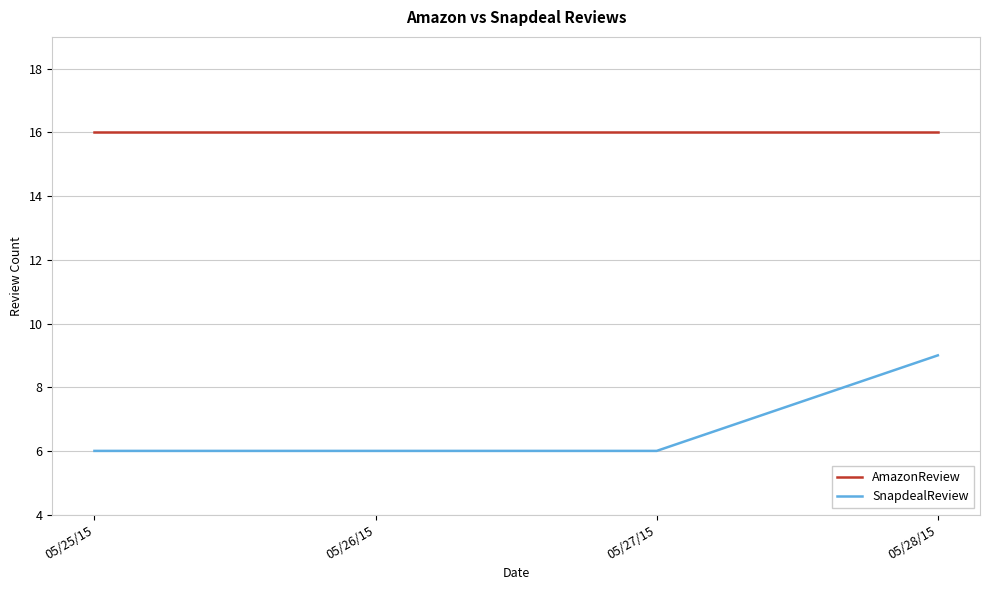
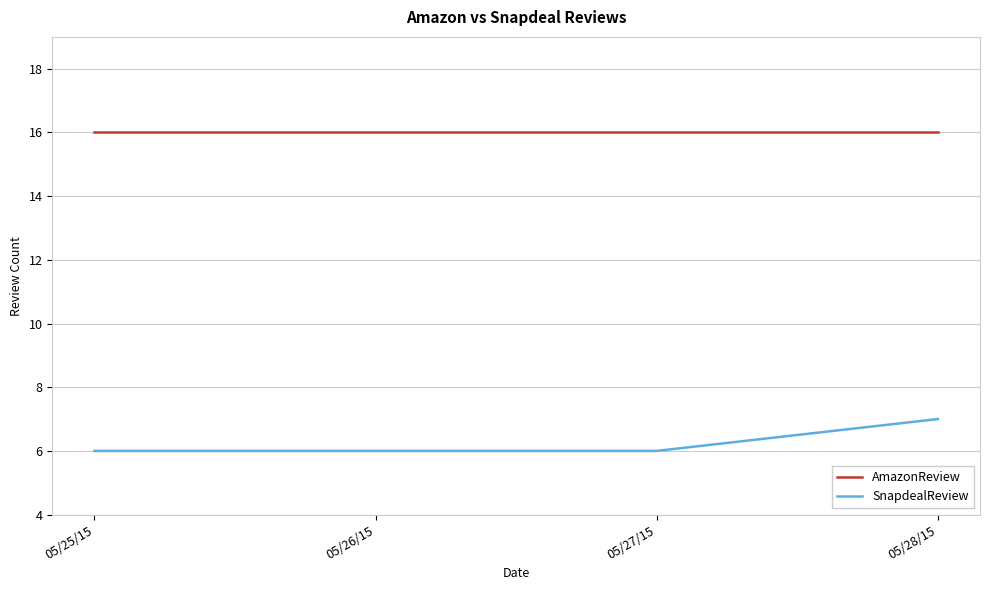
SnapdealReview, 05/28/15: 9 -> 7
